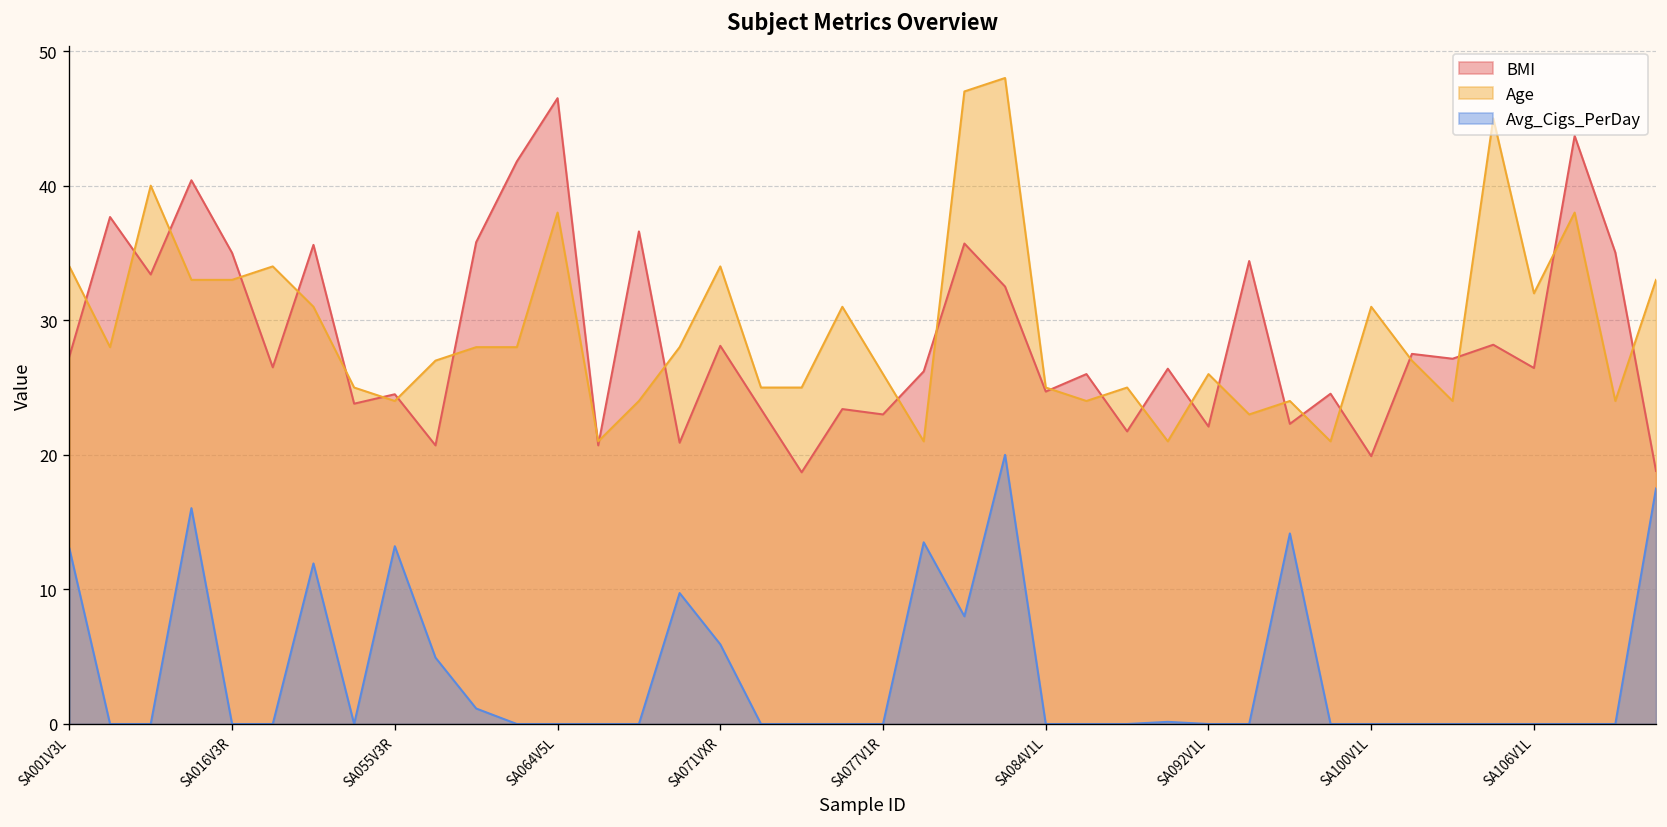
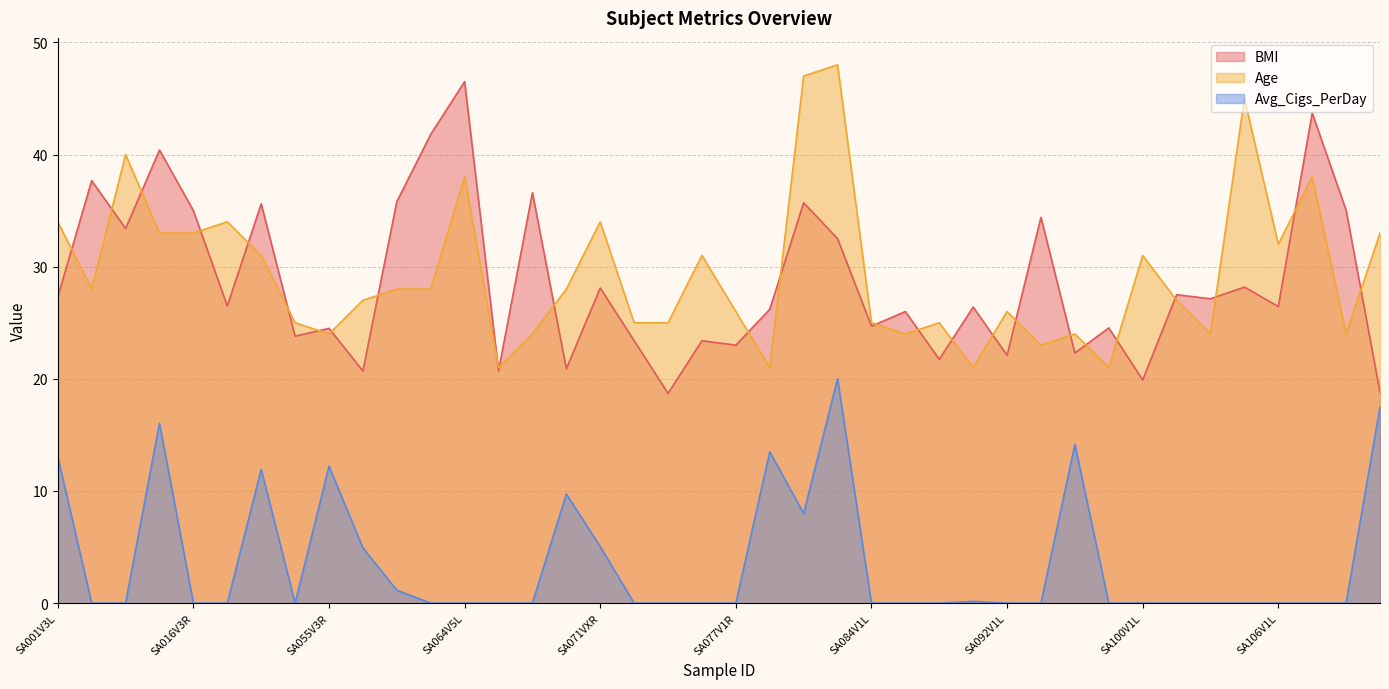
Avg_Cigs_PerDay, SA055V3R: 13.2 -> 12.2
Avg_Cigs_PerDay, SA071VXR: 5.9 -> 5.0
